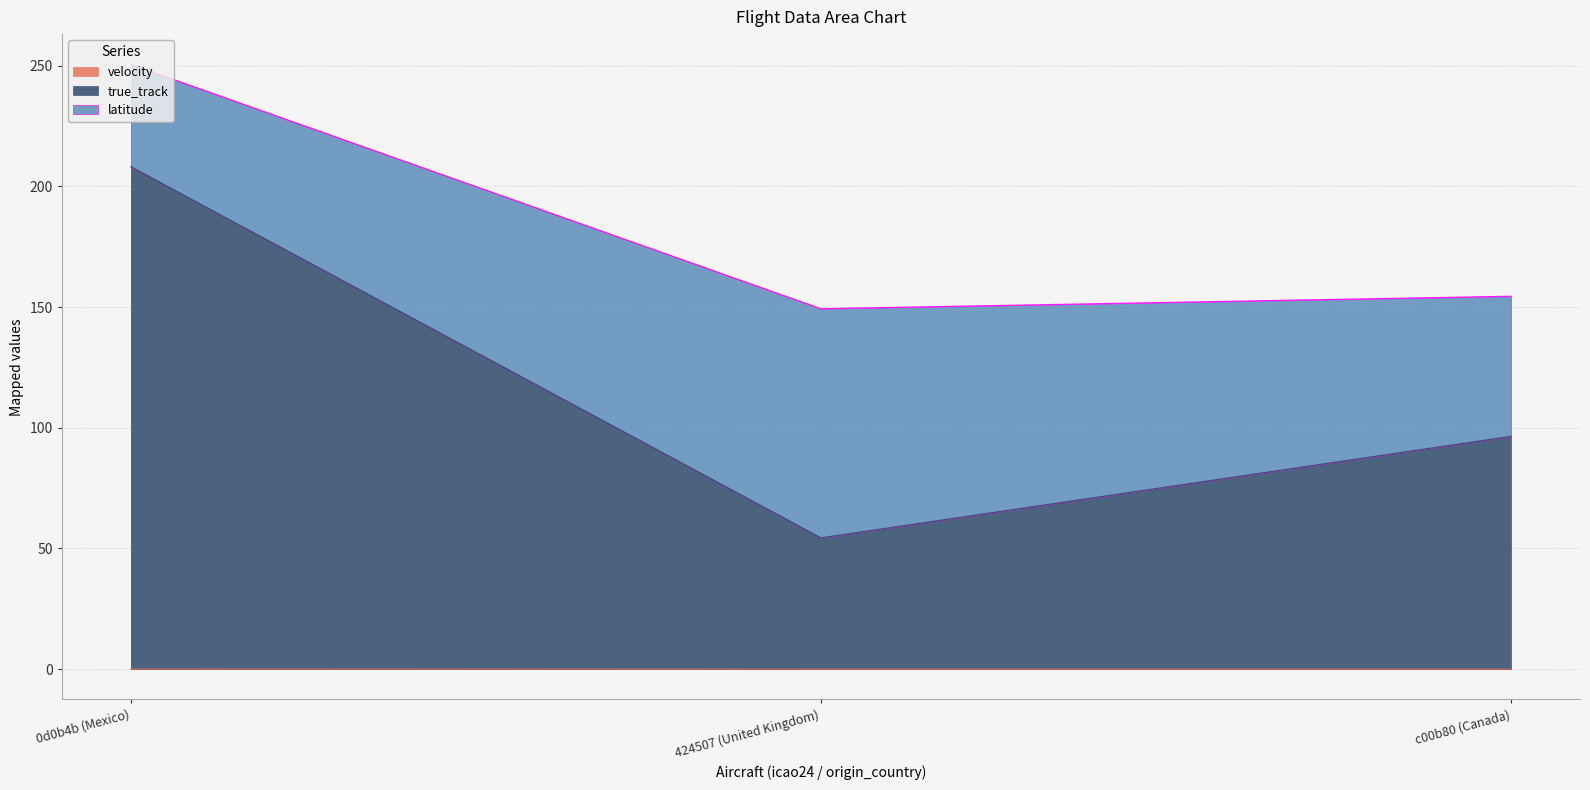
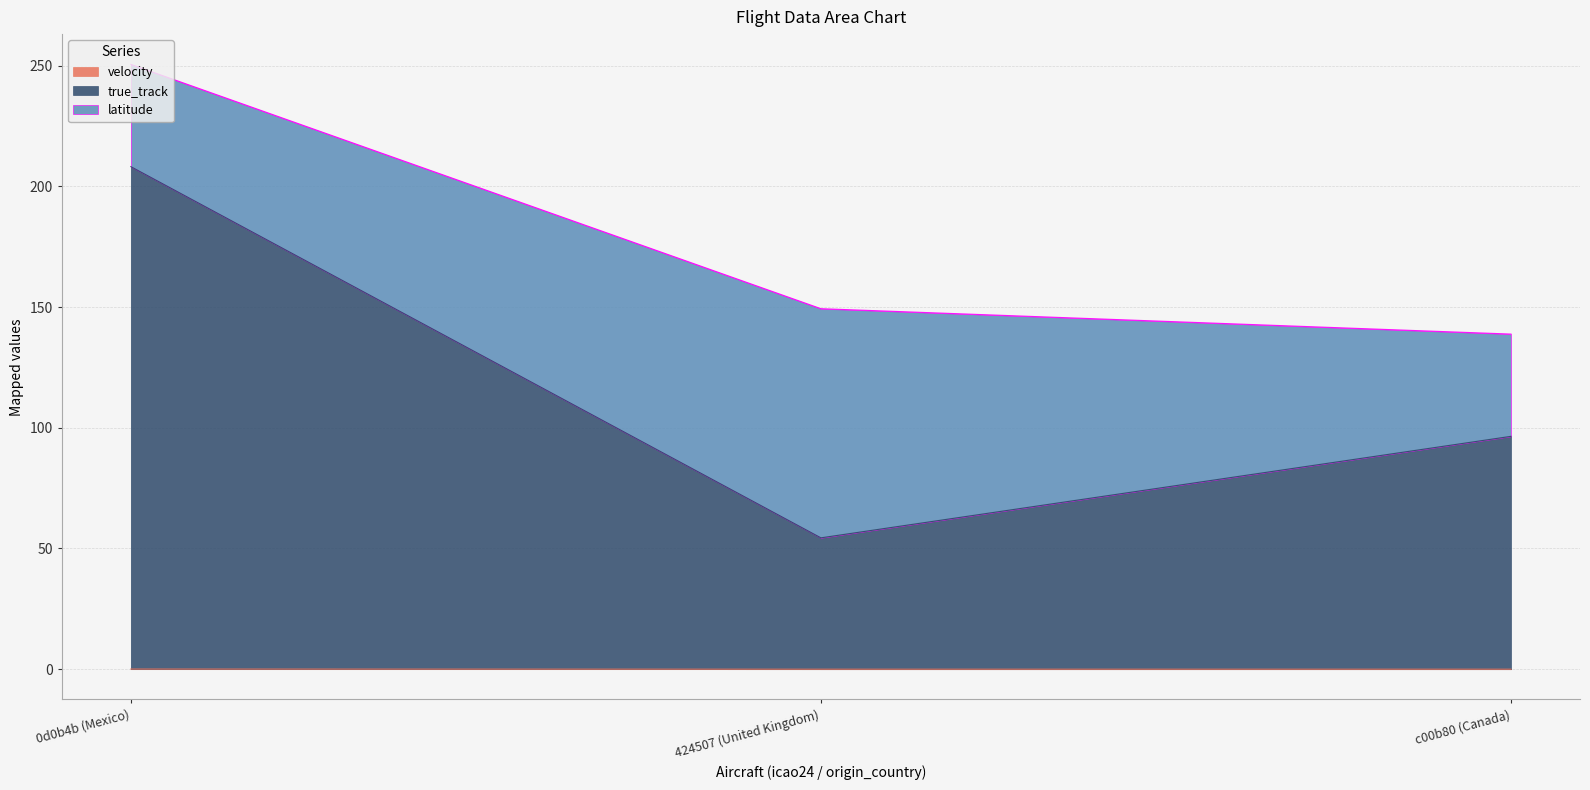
latitude, c00b80 (Canada): 58 -> 42
